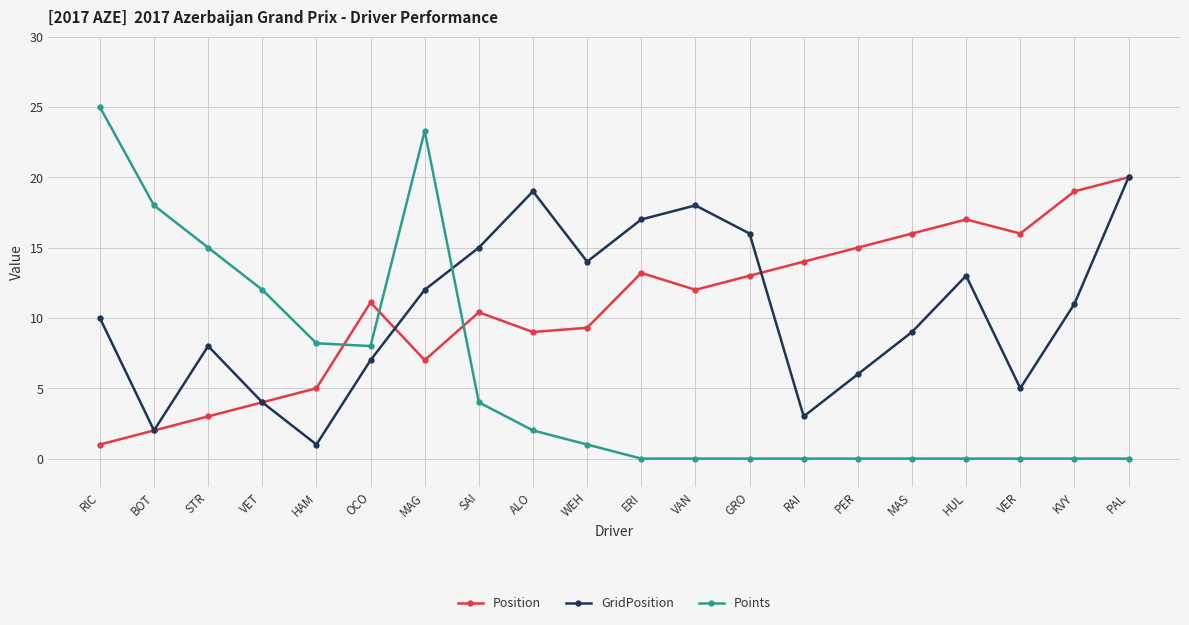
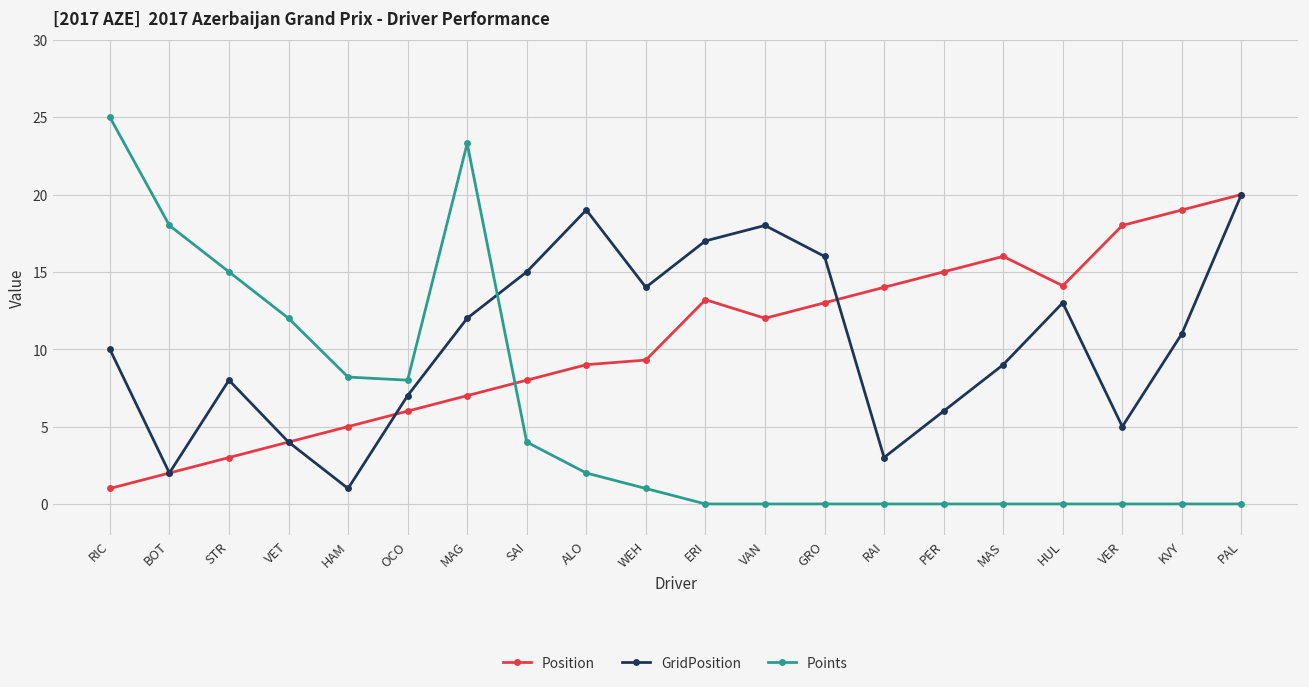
Position, OCO: 11.1 -> 6.0
Position, SAI: 10.4 -> 8.0
Position, HUL: 17.0 -> 14.1
Position, VER: 16 -> 18
